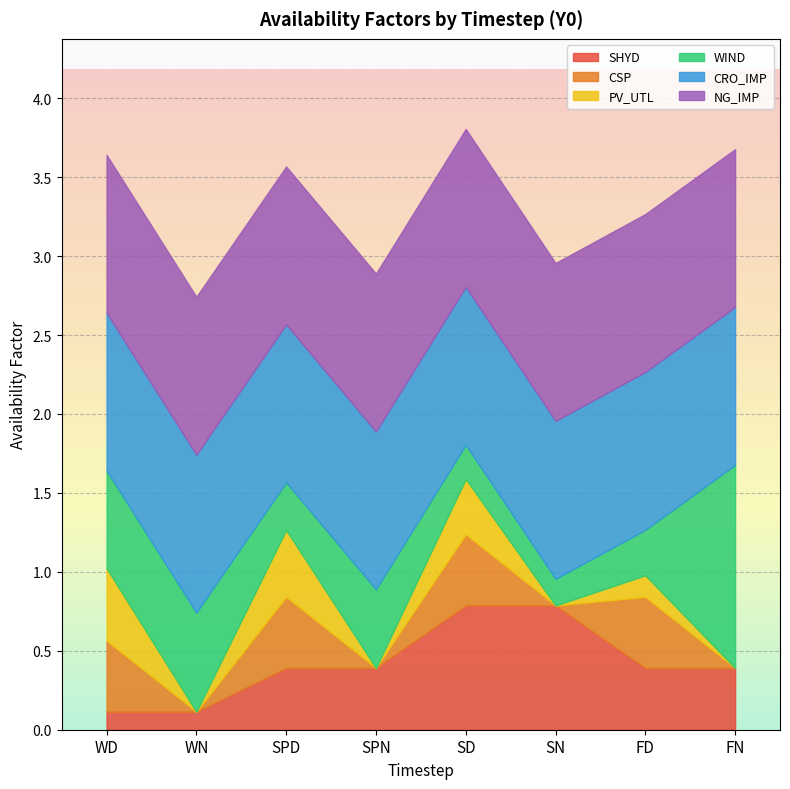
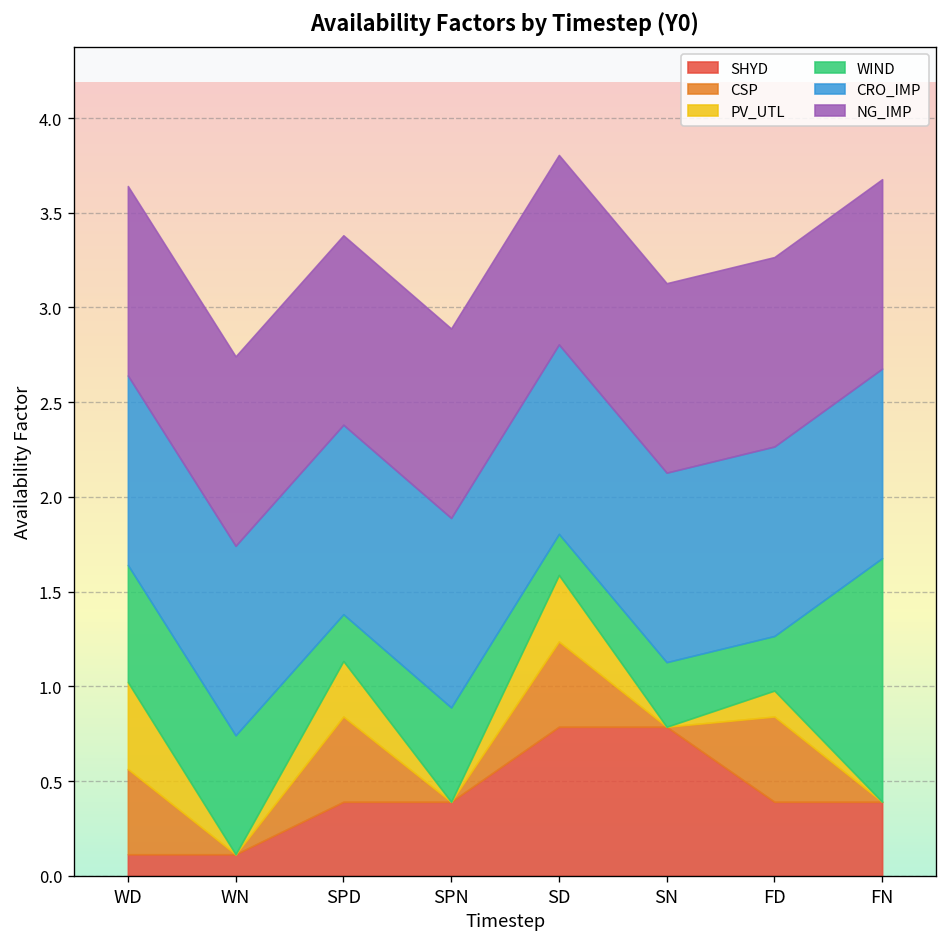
PV_UTL, SPD: 0.42 -> 0.29
WIND, SPD: 0.30 -> 0.25
WIND, SN: 0.17 -> 0.34
